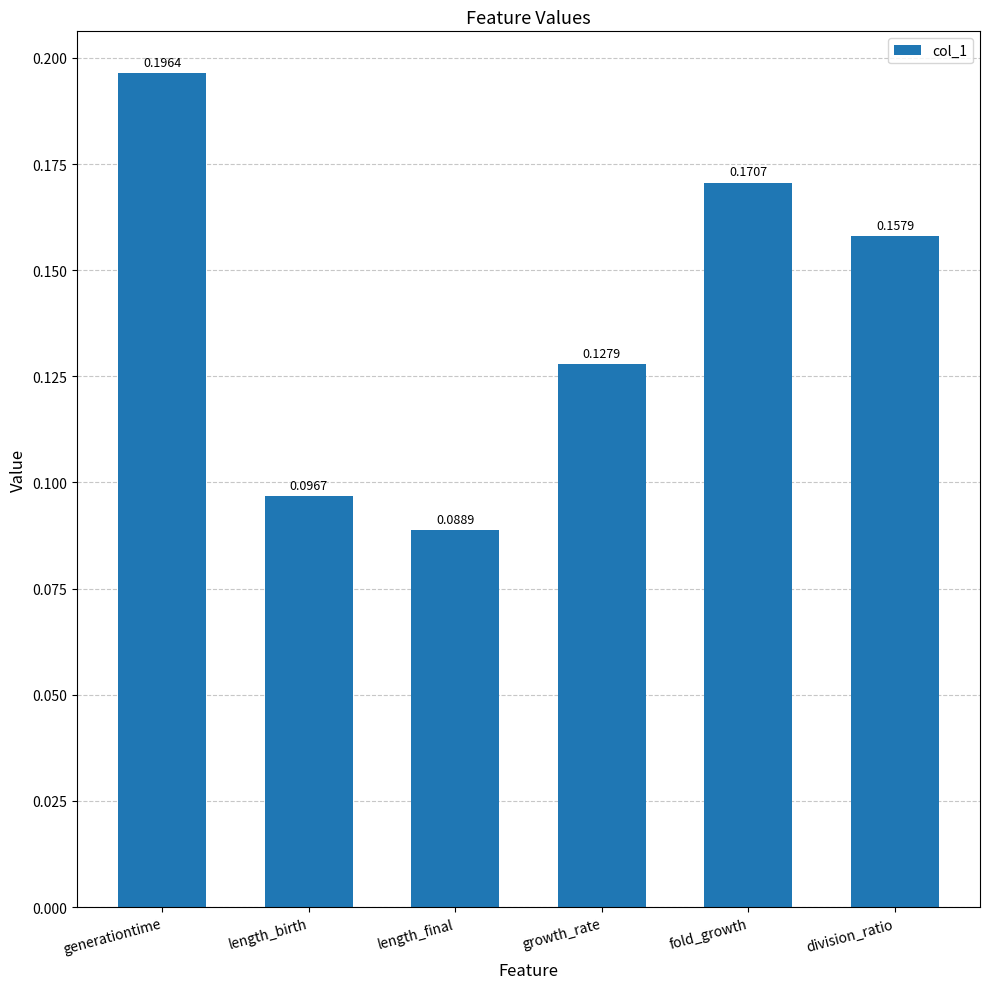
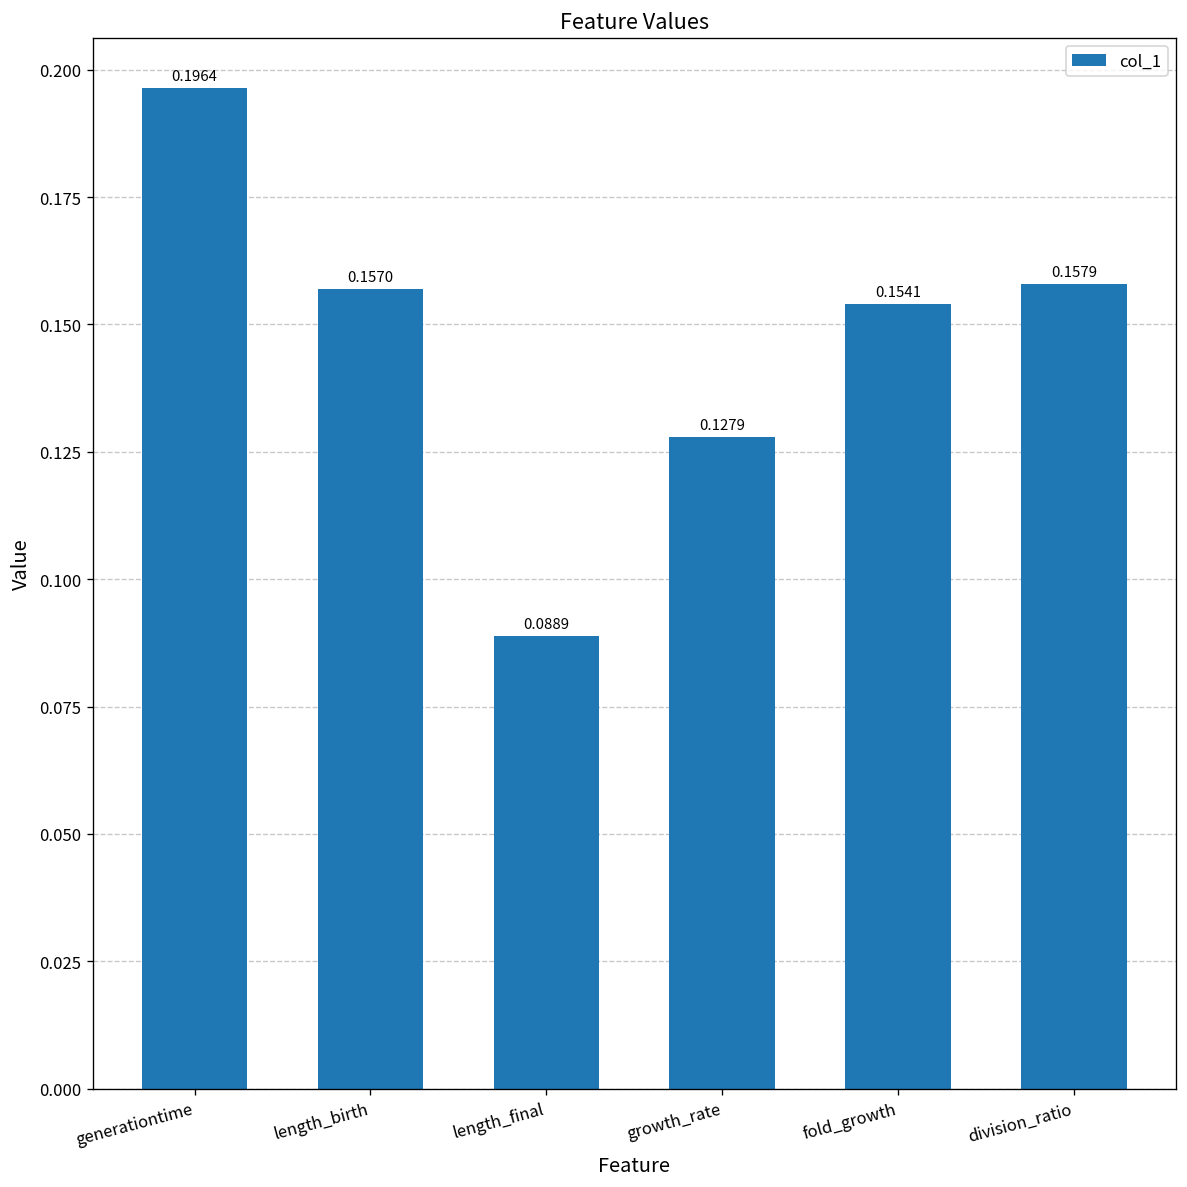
length_birth: 0.0967 -> 0.1570
fold_growth: 0.1707 -> 0.1541
